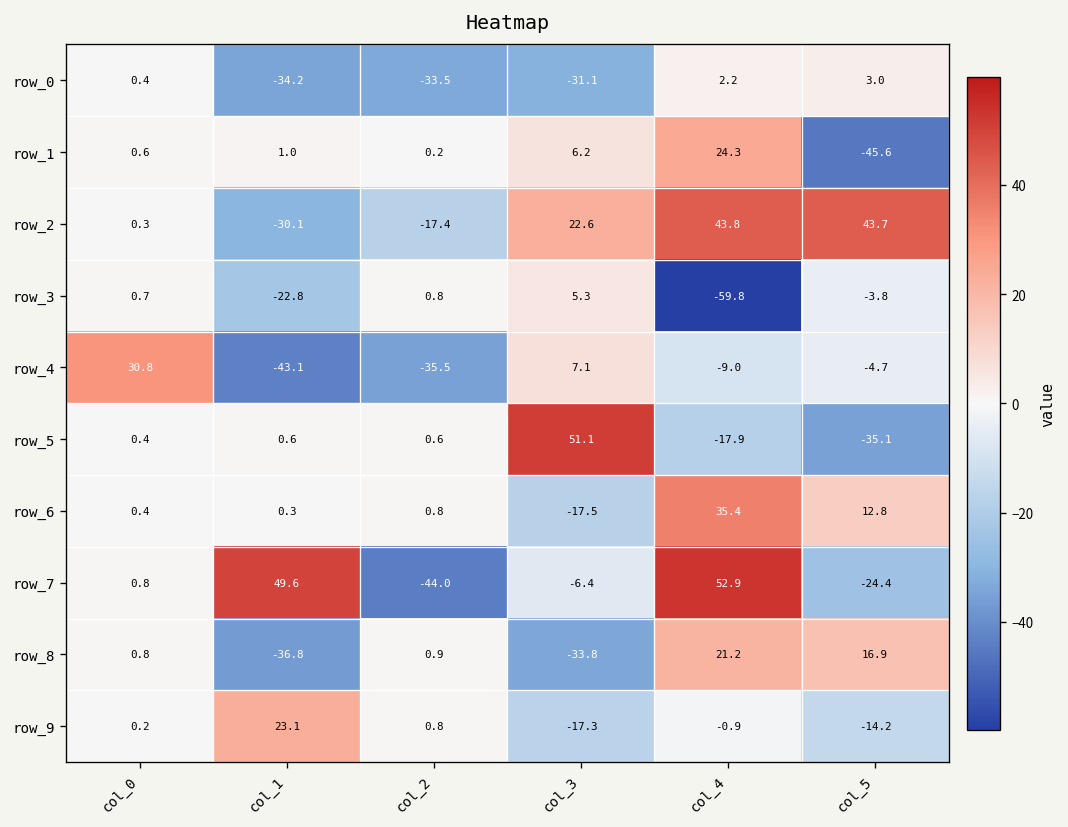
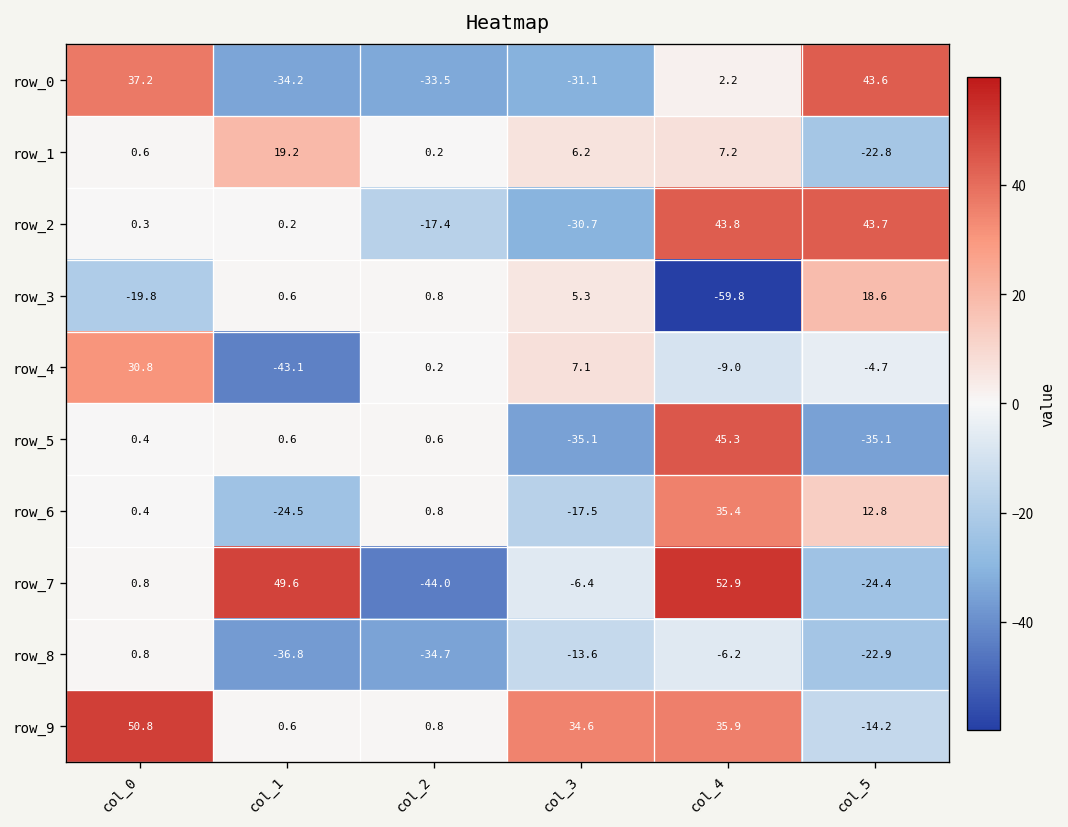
row_0, col_0: 0.4 -> 37.2
row_0, col_5: 3.0 -> 43.6
row_1, col_1: 1.0 -> 19.2
row_1, col_4: 24.3 -> 7.2
row_1, col_5: -45.6 -> -22.8
row_2, col_1: -30.1 -> 0.2
row_2, col_3: 22.6 -> -30.7
row_3, col_0: 0.7 -> -19.8
row_3, col_1: -22.8 -> 0.6
row_3, col_5: -3.8 -> 18.6
row_4, col_2: -35.5 -> 0.2
row_5, col_3: 51.1 -> -35.1
row_5, col_4: -17.9 -> 45.3
row_6, col_1: 0.3 -> -24.5
row_8, col_2: 0.9 -> -34.7
row_8, col_3: -33.8 -> -13.6
row_8, col_4: 21.2 -> -6.2
row_8, col_5: 16.9 -> -22.9
row_9, col_0: 0.2 -> 50.8
row_9, col_1: 23.1 -> 0.6
row_9, col_3: -17.3 -> 34.6
row_9, col_4: -0.9 -> 35.9
